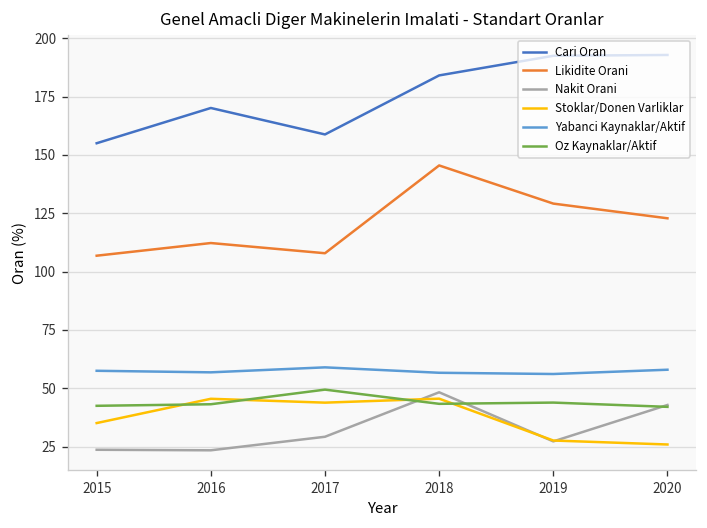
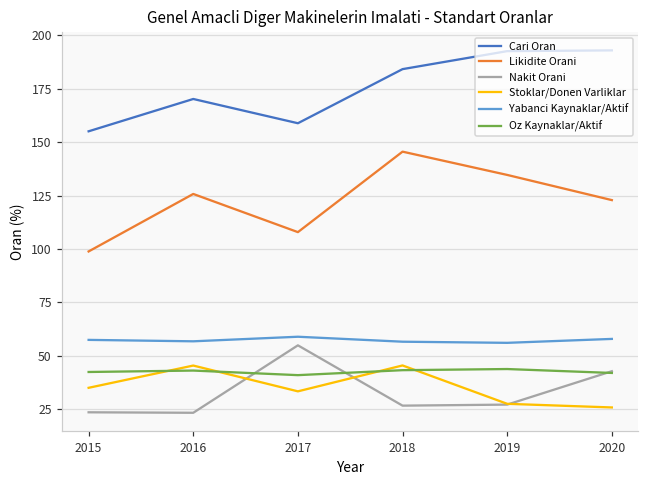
Likidite Orani, 2015: 107 -> 99
Likidite Orani, 2016: 112 -> 126
Nakit Orani, 2017: 29 -> 55
Stoklar/Donen Varliklar, 2017: 44 -> 33
Oz Kaynaklar/Aktif, 2017: 49 -> 41
Nakit Orani, 2018: 48 -> 27
Likidite Orani, 2019: 129 -> 135
